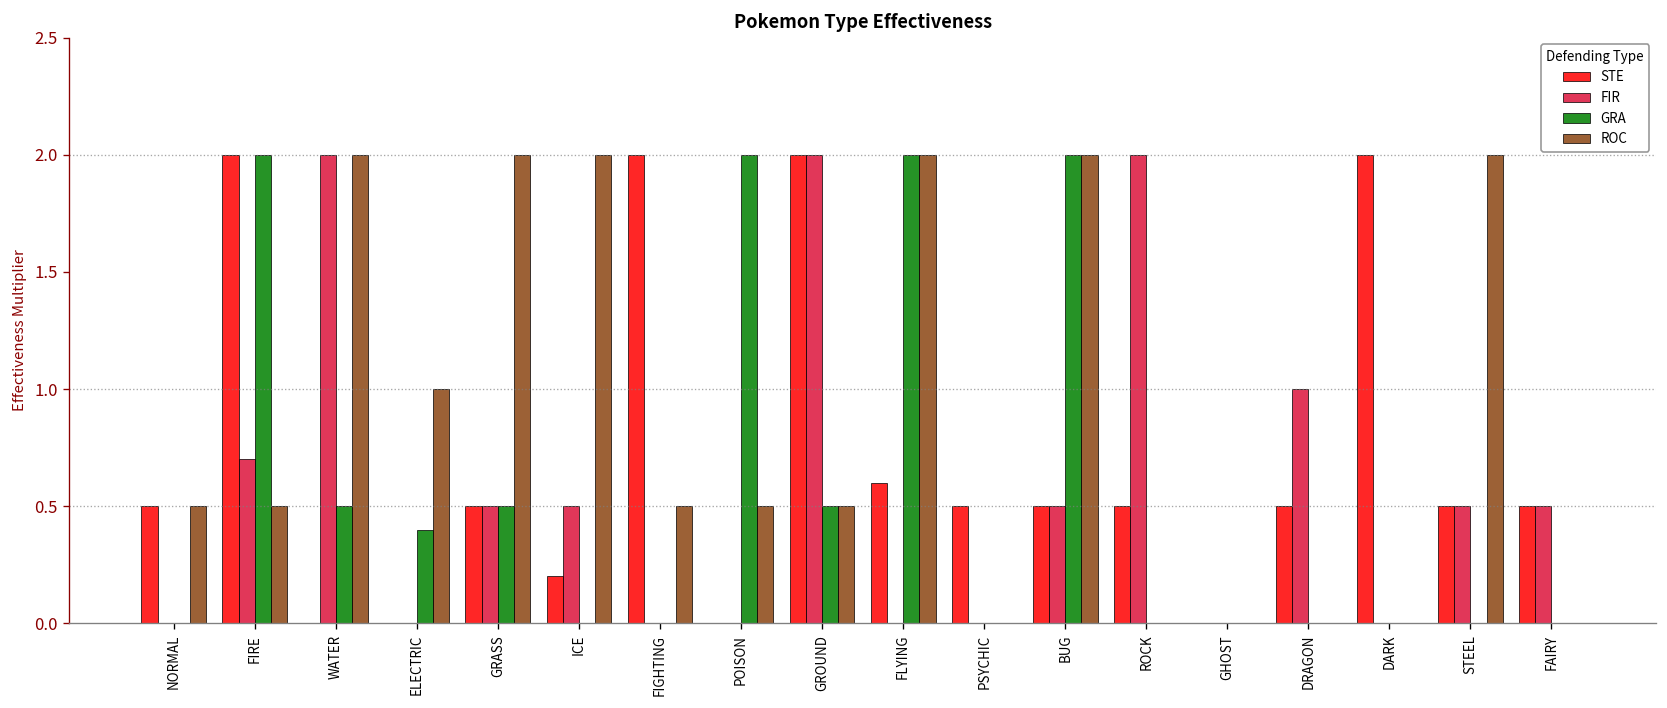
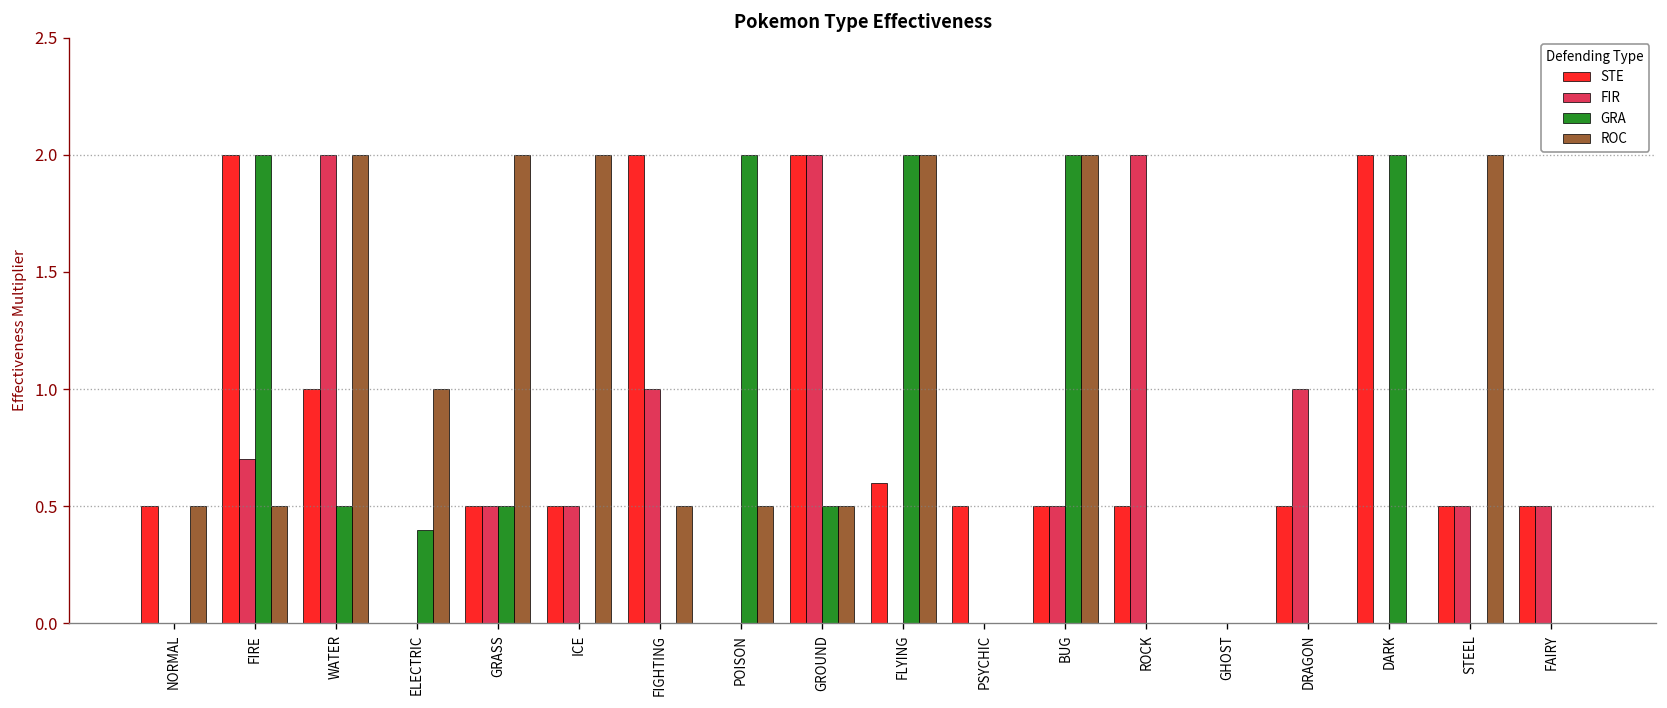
STE, WATER: 0 -> 1
STE, ICE: 0.2 -> 0.5
FIR, FIGHTING: 0 -> 1
GRA, DARK: 0 -> 2
